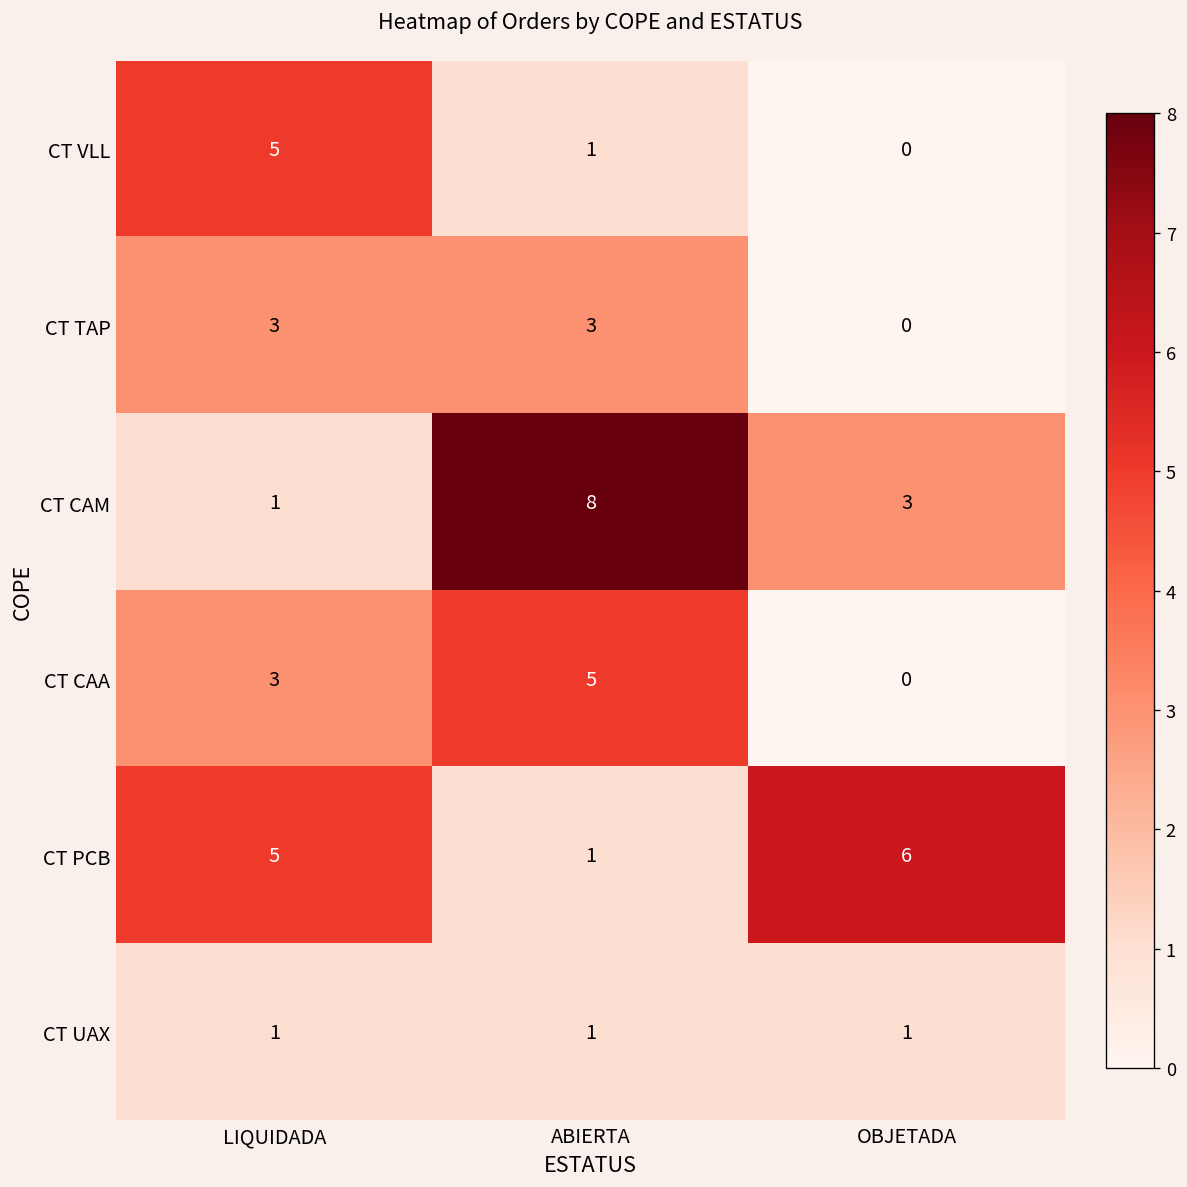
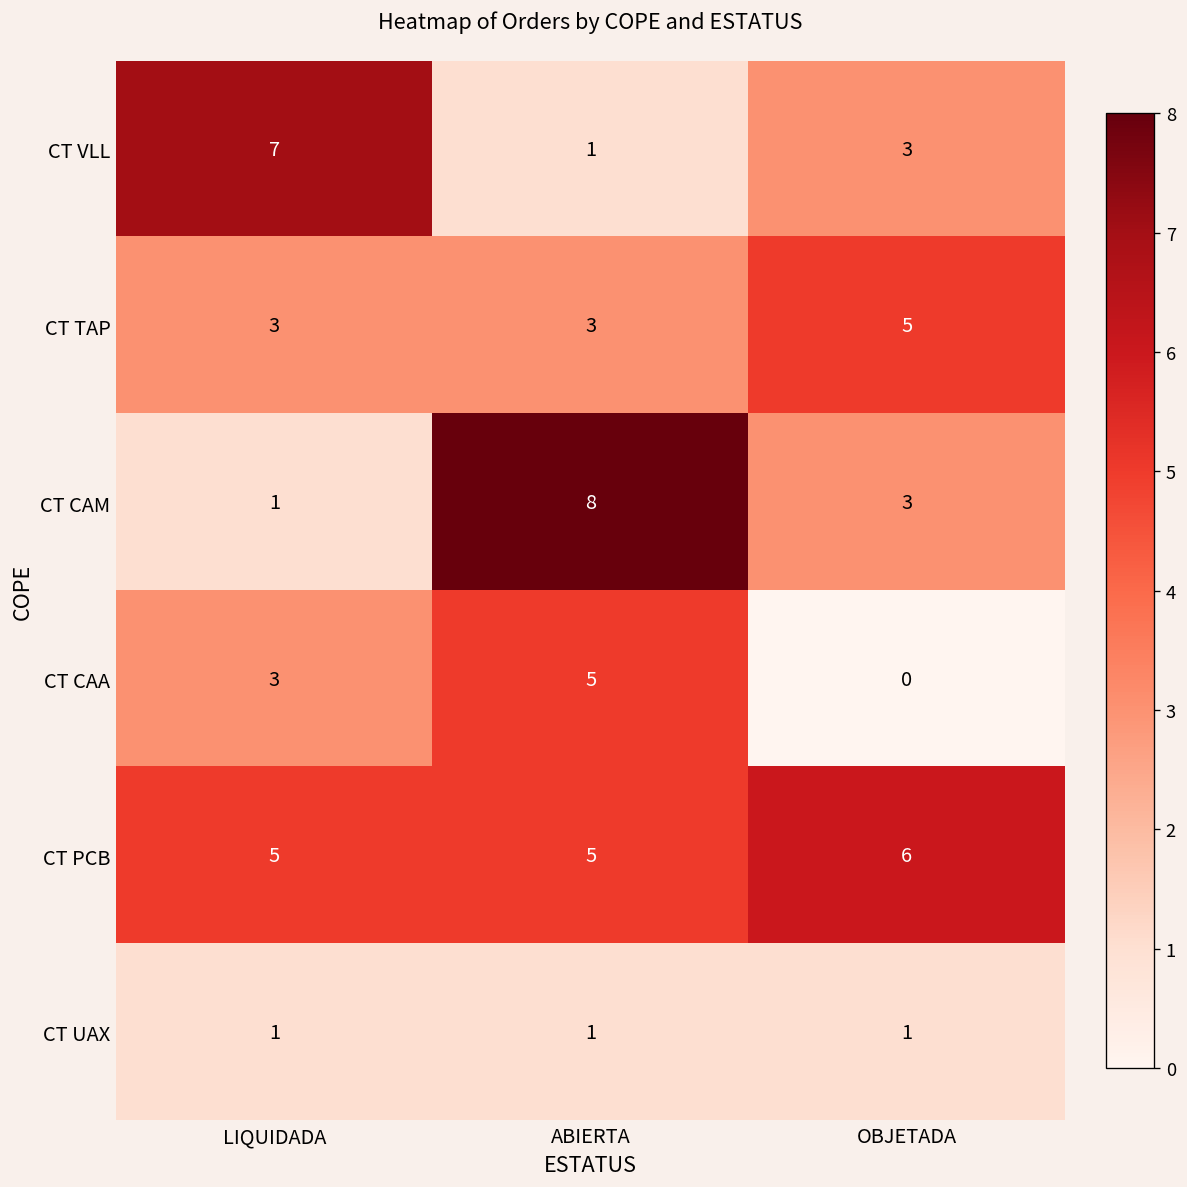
CT VLL, LIQUIDADA: 5 -> 7
CT VLL, OBJETADA: 0 -> 3
CT TAP, OBJETADA: 0 -> 5
CT PCB, ABIERTA: 1 -> 5
